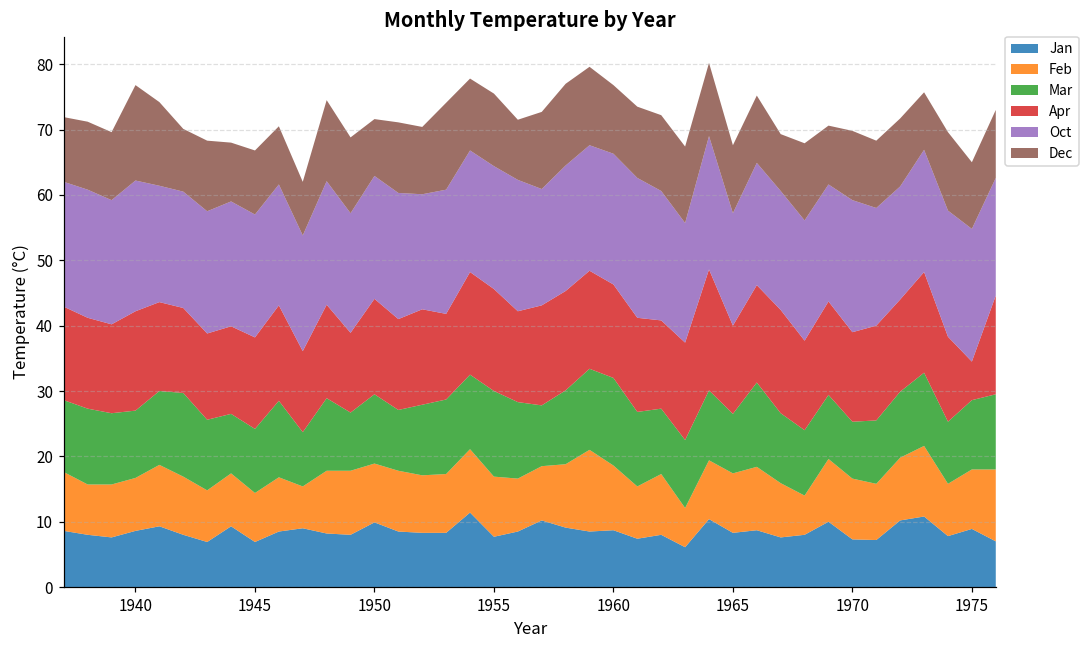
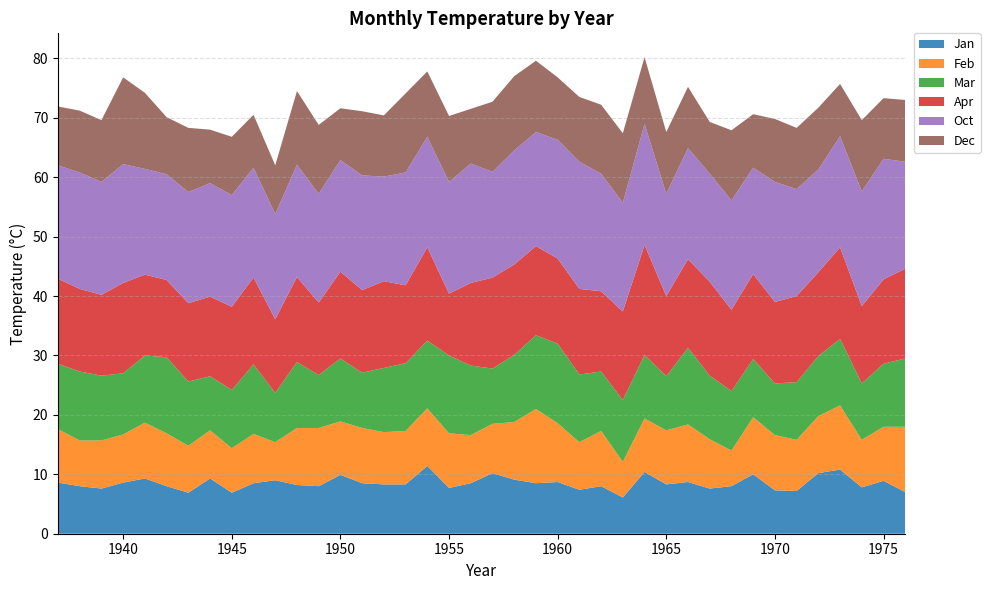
Apr, 1955: 16 -> 10
Apr, 1975: 6 -> 14
